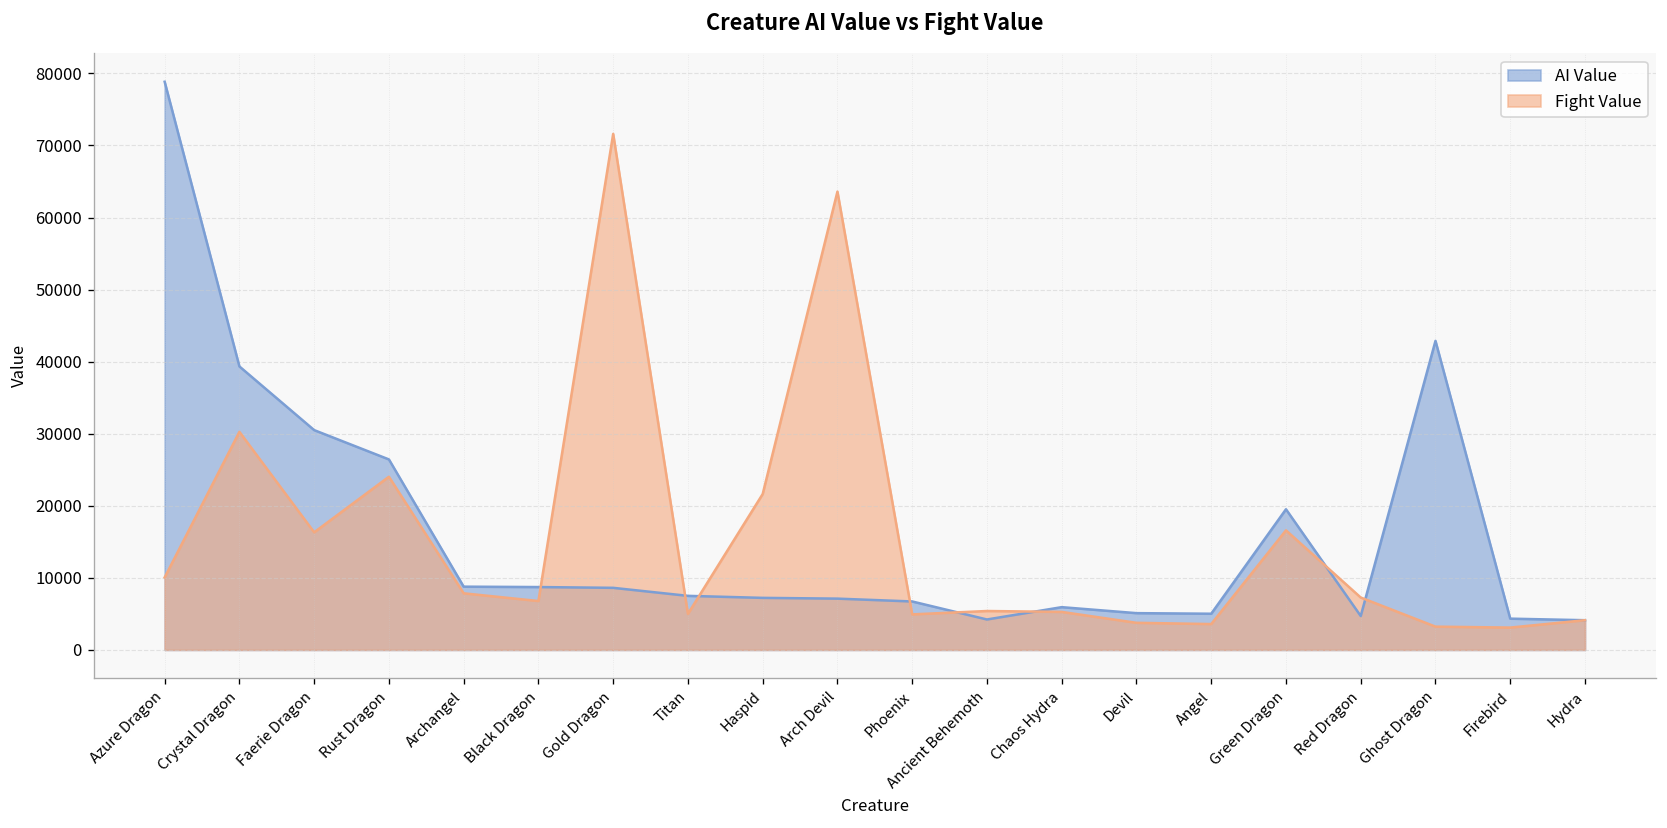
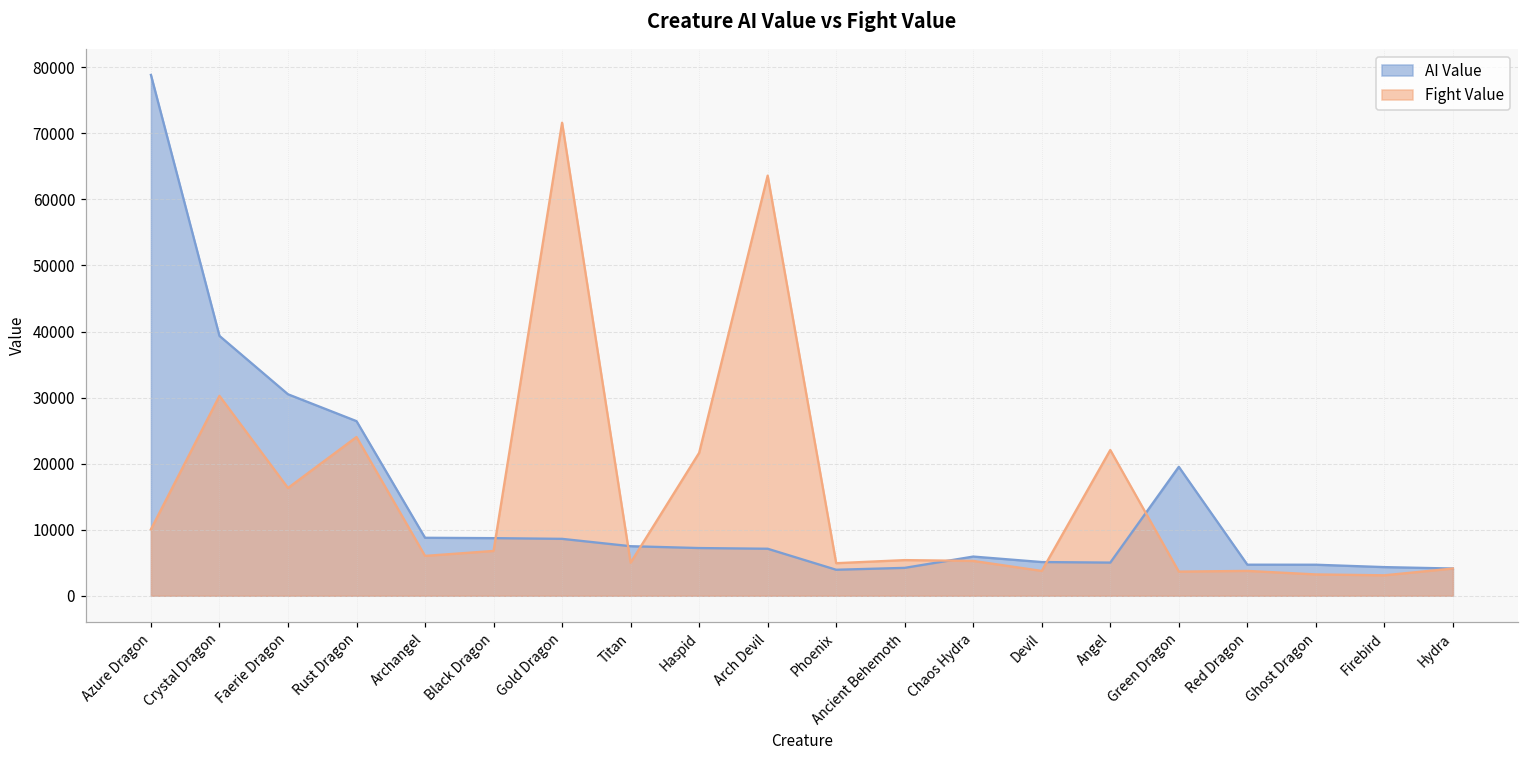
Fight Value, Archangel: 8000 -> 6000
AI Value, Phoenix: 7000 -> 4000
Fight Value, Angel: 4000 -> 22000
Fight Value, Green Dragon: 17000 -> 4000
Fight Value, Red Dragon: 7000 -> 4000
AI Value, Ghost Dragon: 43000 -> 5000
